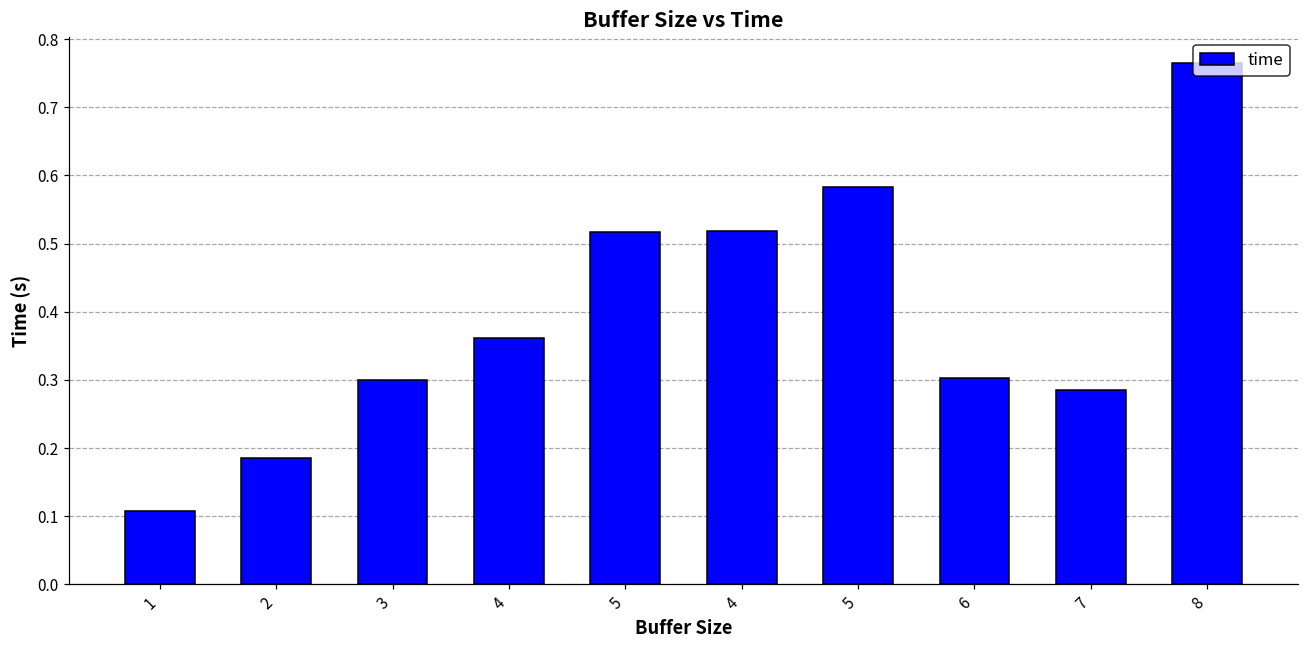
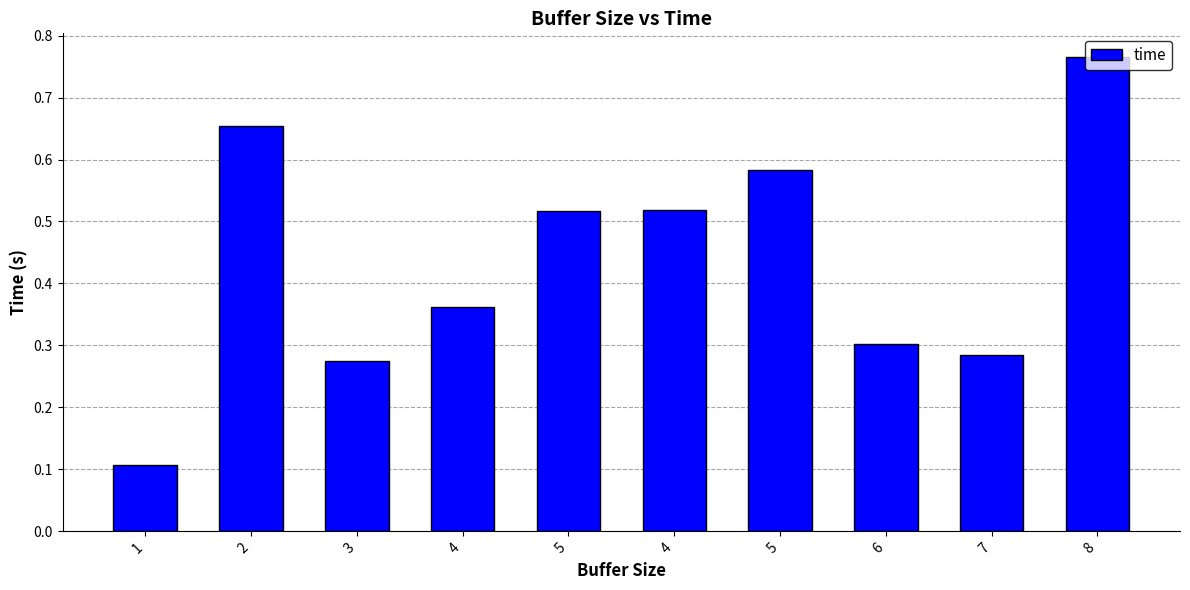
2: 0.19 -> 0.65
3: 0.30 -> 0.27
